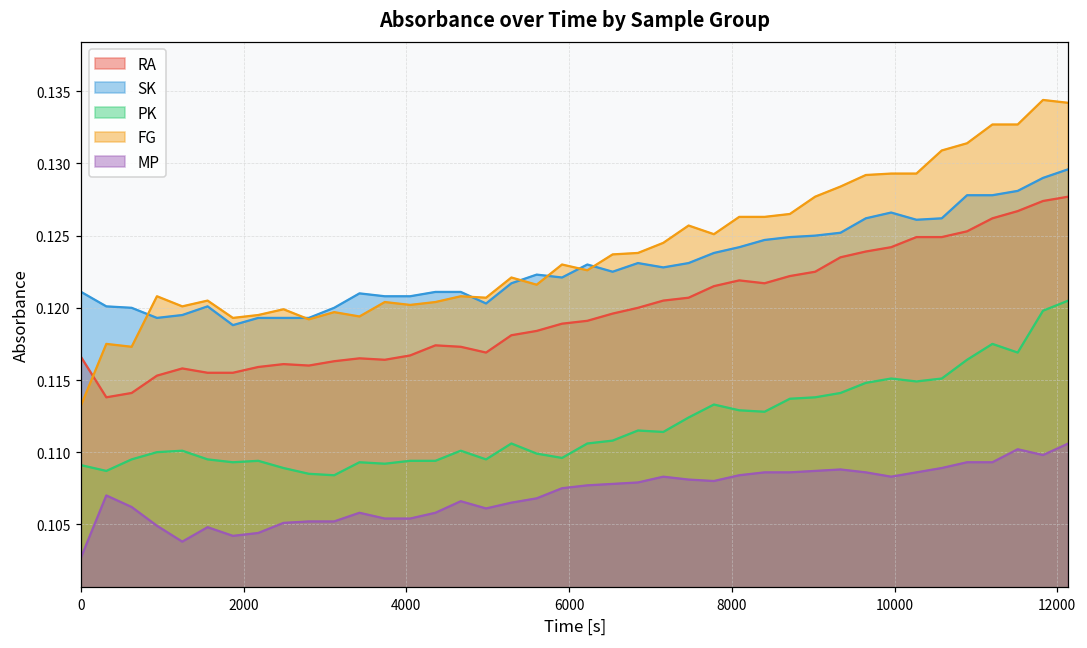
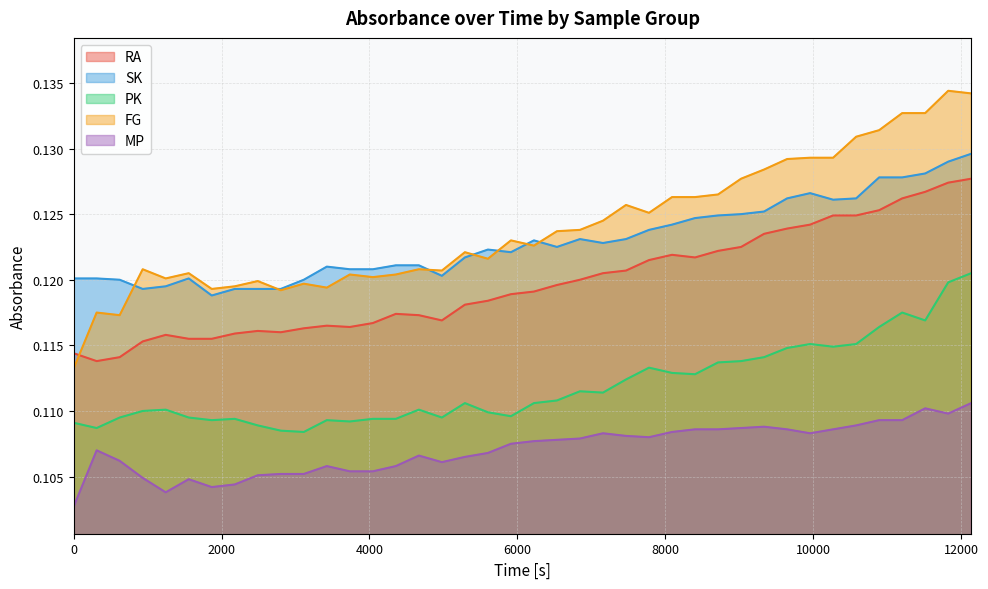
RA, 0: 0.1166 -> 0.1144
SK, 0: 0.1211 -> 0.1201
